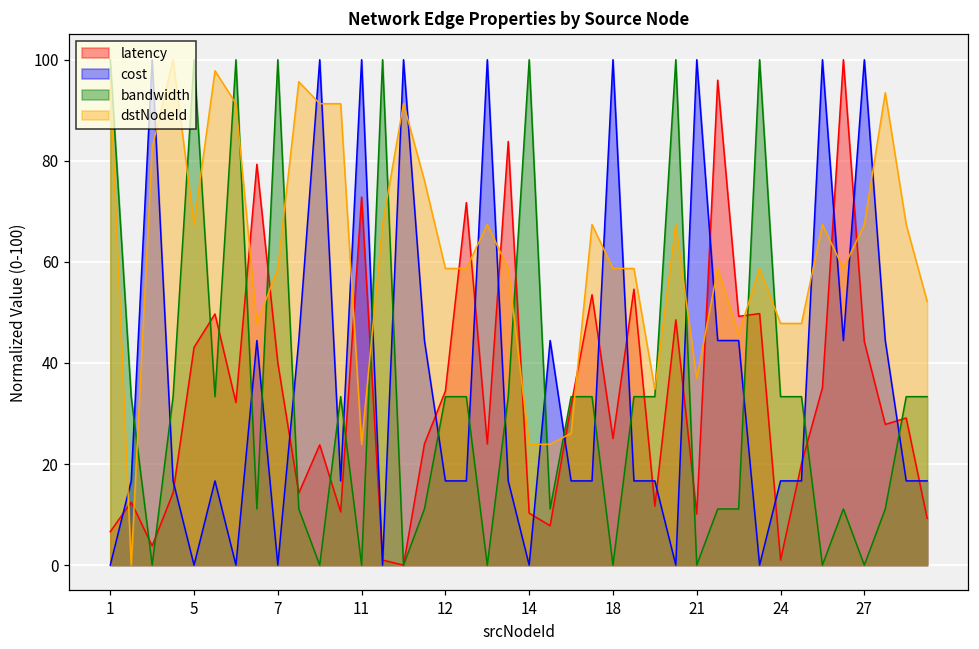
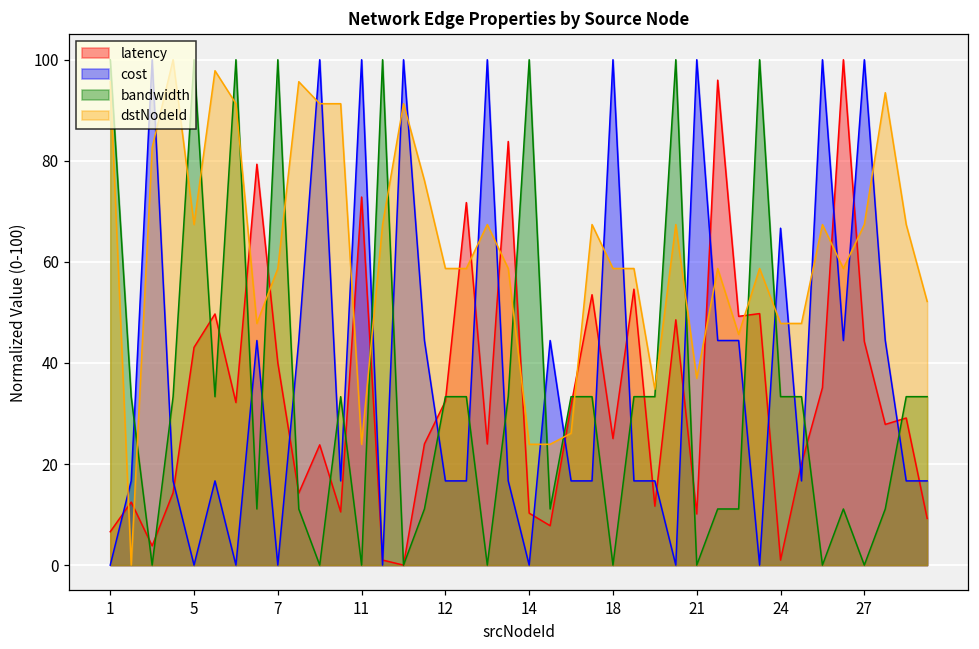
latency, 12: 34 -> 32
cost, 24: 17 -> 67
